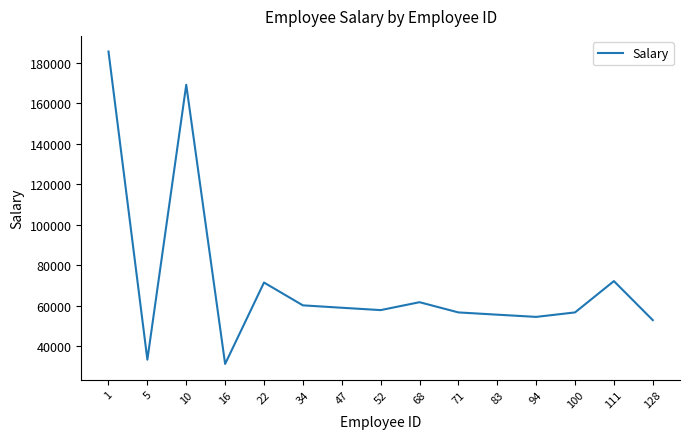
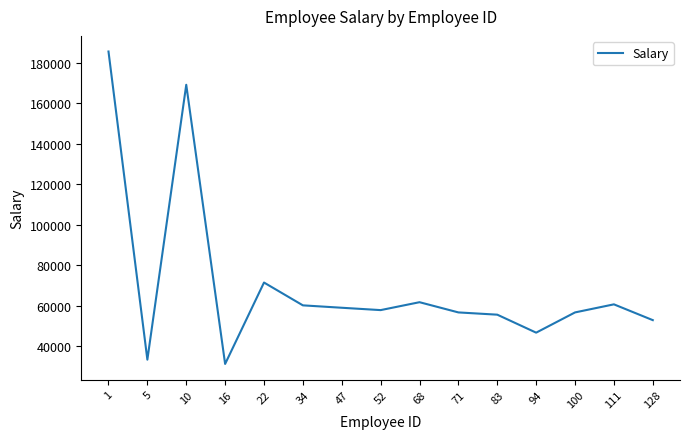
94: 54000 -> 47000
111: 72000 -> 61000
